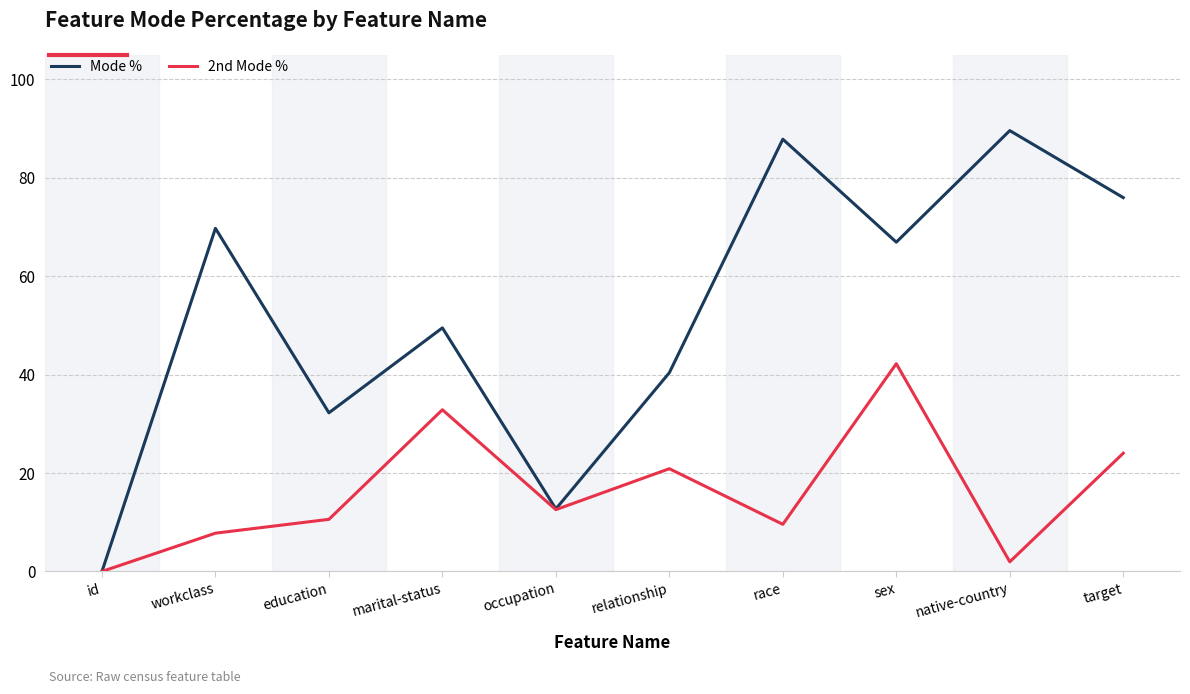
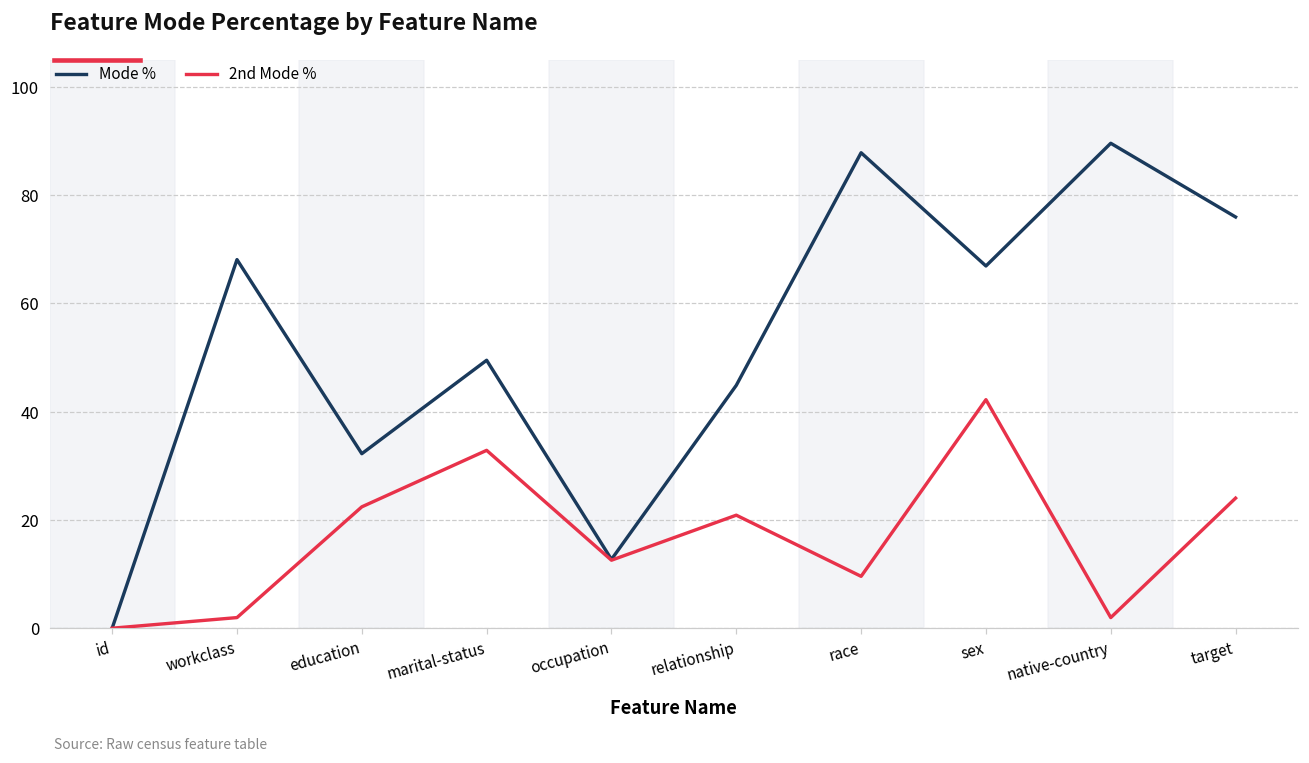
Mode %, workclass: 70 -> 68
2nd Mode %, workclass: 8 -> 2
2nd Mode %, education: 11 -> 22
Mode %, relationship: 40 -> 45
